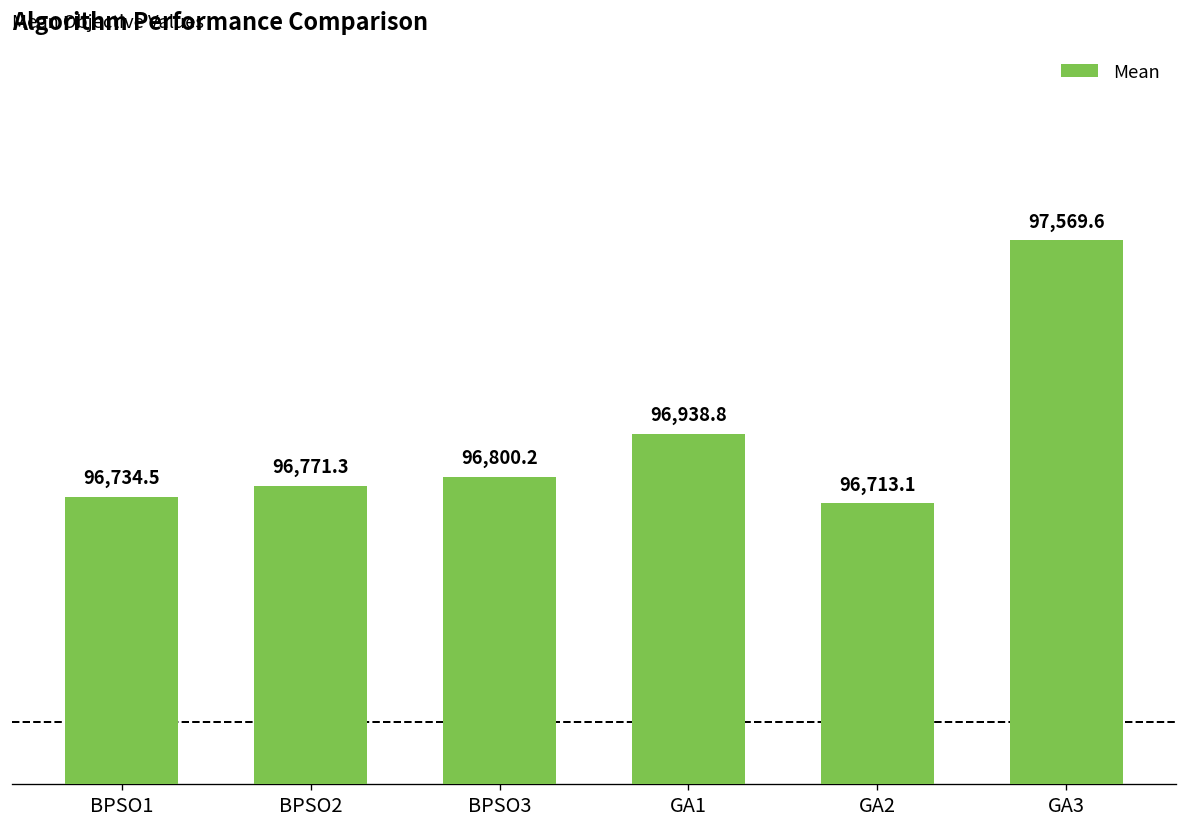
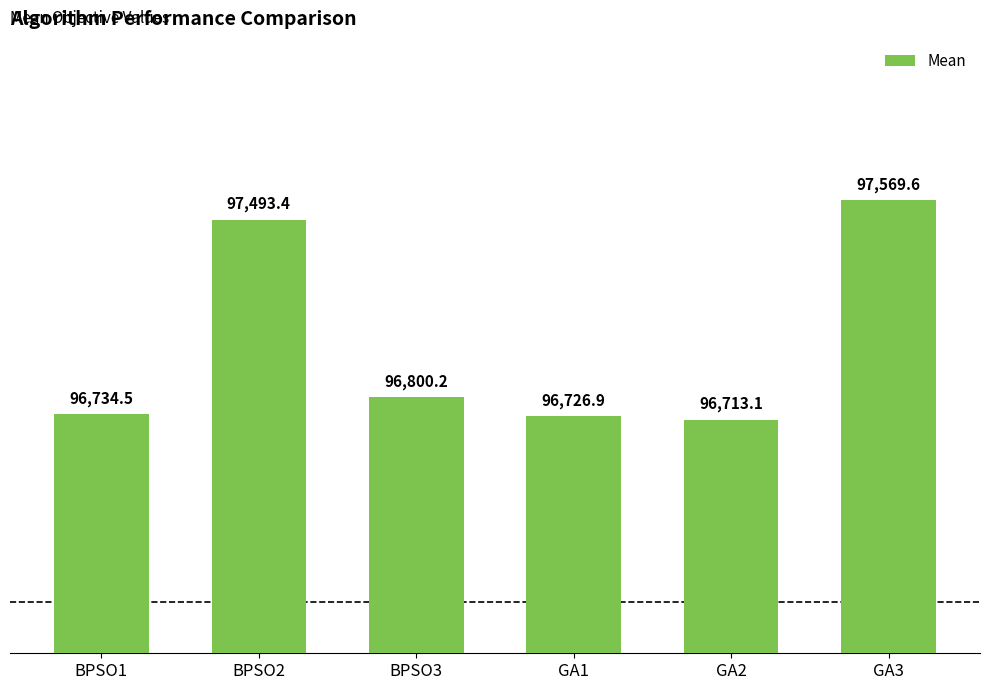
BPSO2: 96,771.3 -> 97,493.4
GA1: 96,938.8 -> 96,726.9
